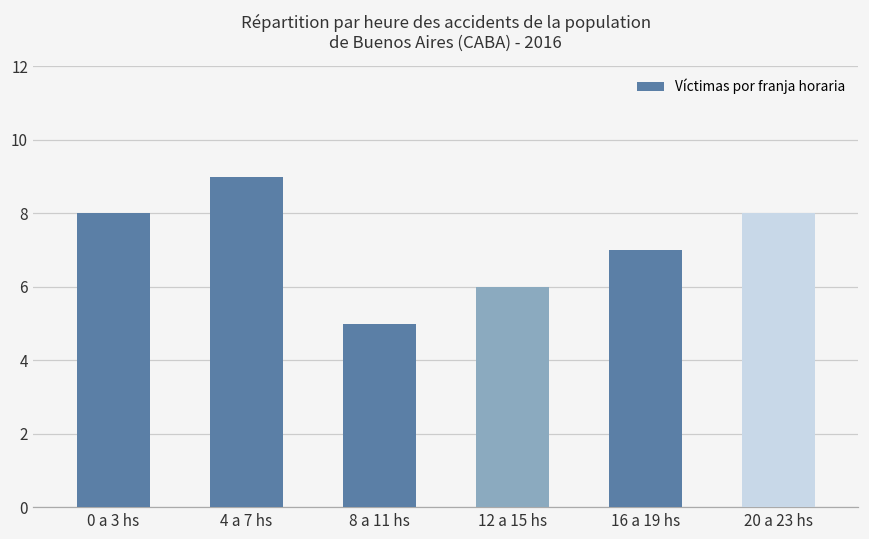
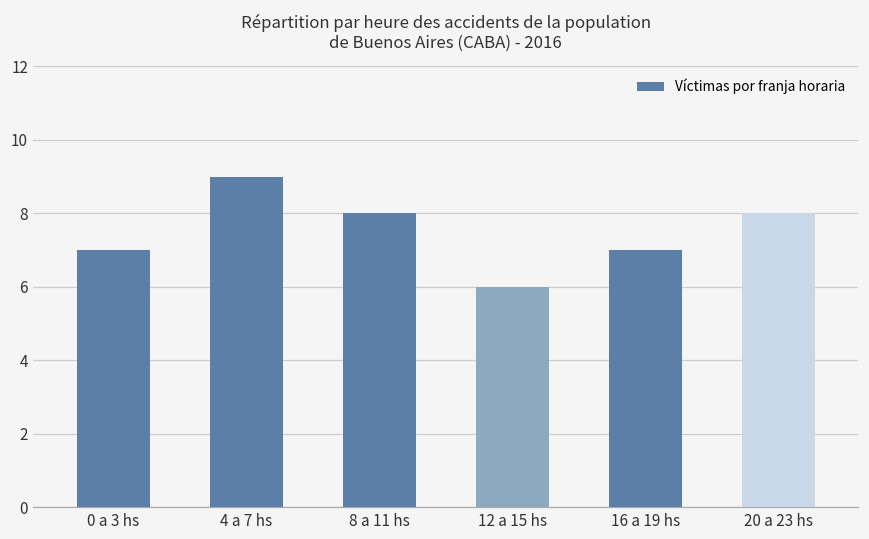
0 a 3 hs: 8 -> 7
8 a 11 hs: 5 -> 8
